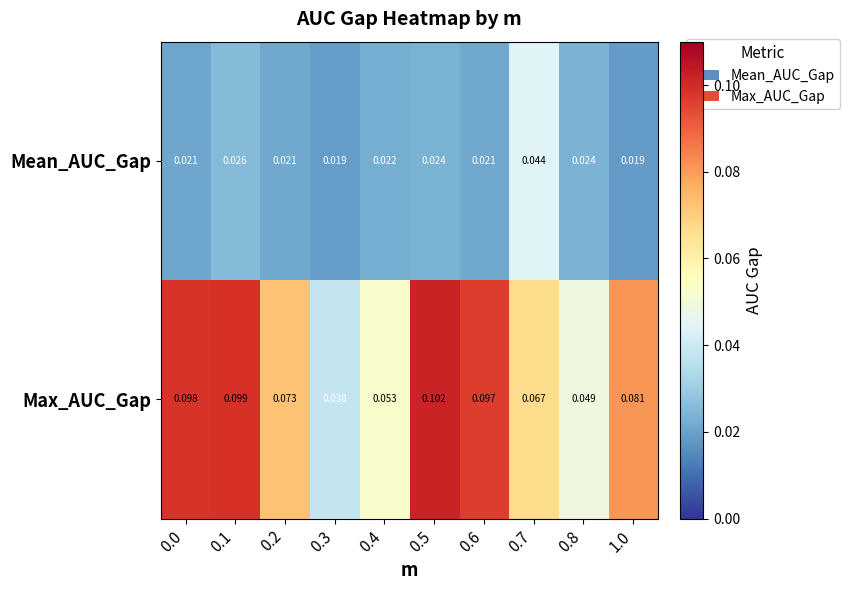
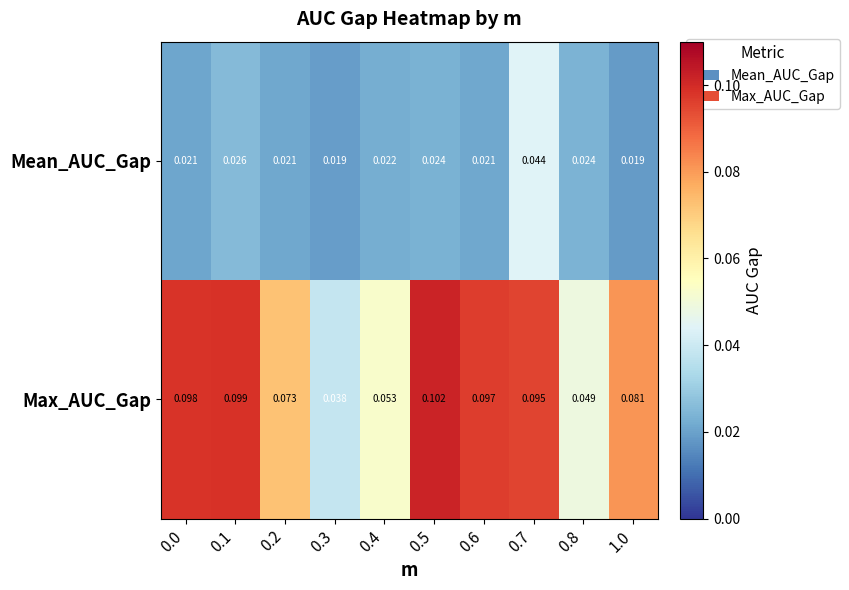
Max_AUC_Gap, 0.7: 0.067 -> 0.095
